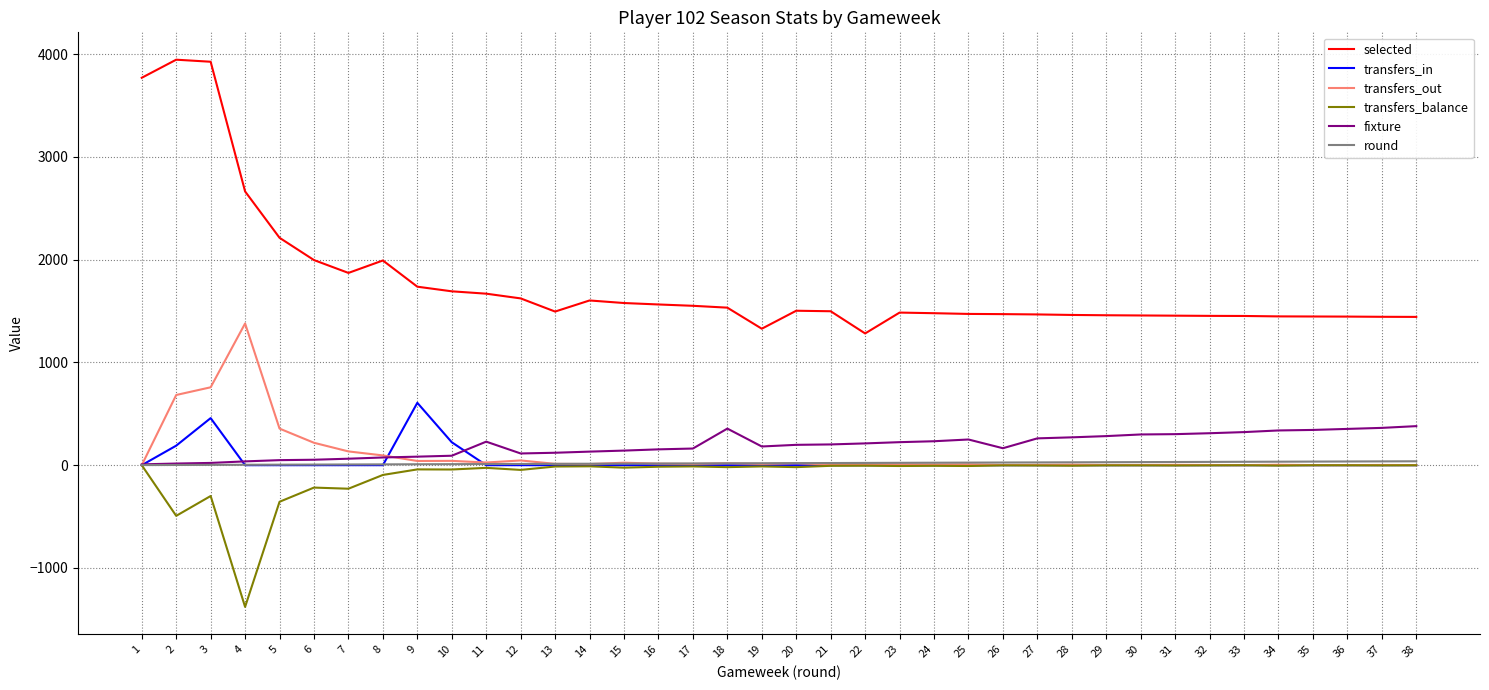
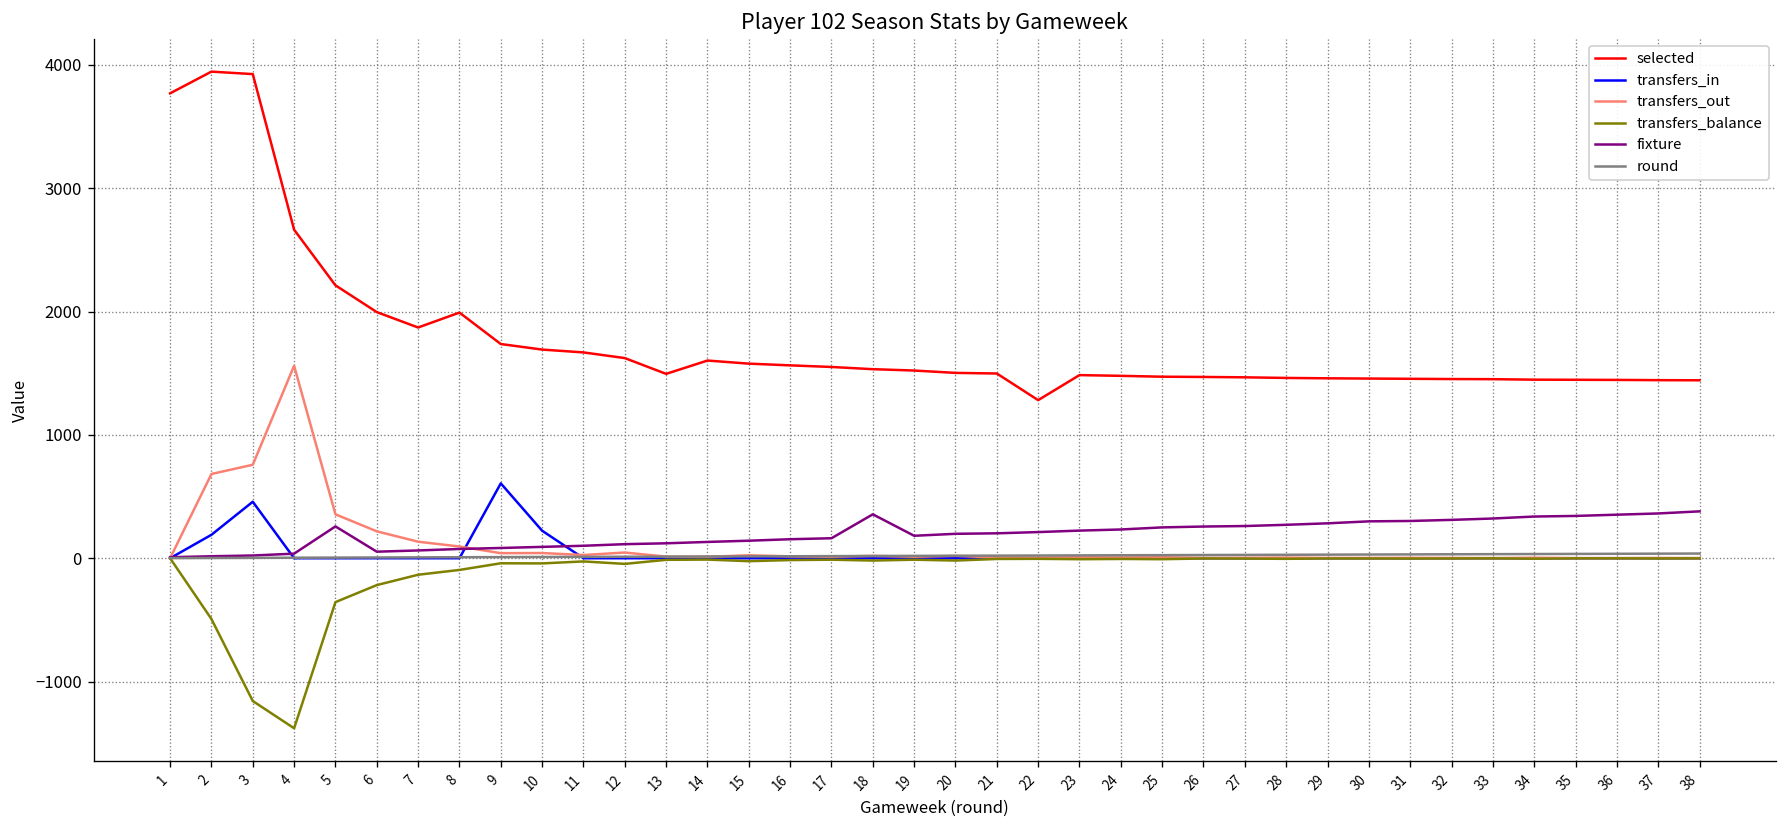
transfers_balance, 3: -300 -> -1160
transfers_out, 4: 1380 -> 1560
fixture, 5: 50 -> 260
transfers_balance, 7: -230 -> -130
fixture, 11: 230 -> 100
selected, 19: 1330 -> 1520
fixture, 26: 170 -> 260
